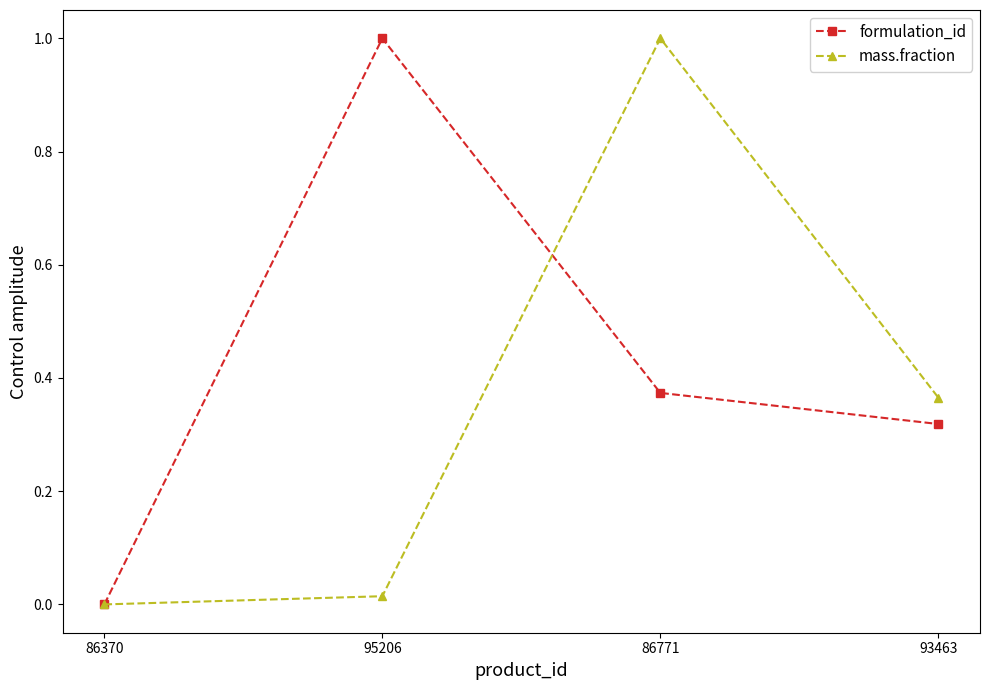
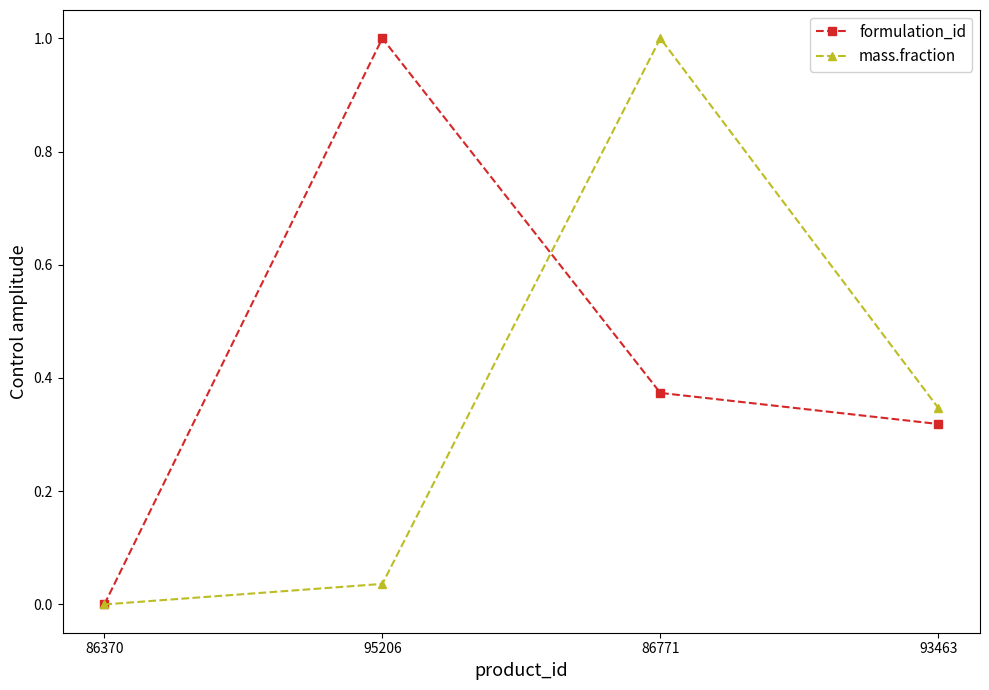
mass.fraction, 95206: 0.01 -> 0.04
mass.fraction, 93463: 0.37 -> 0.35
